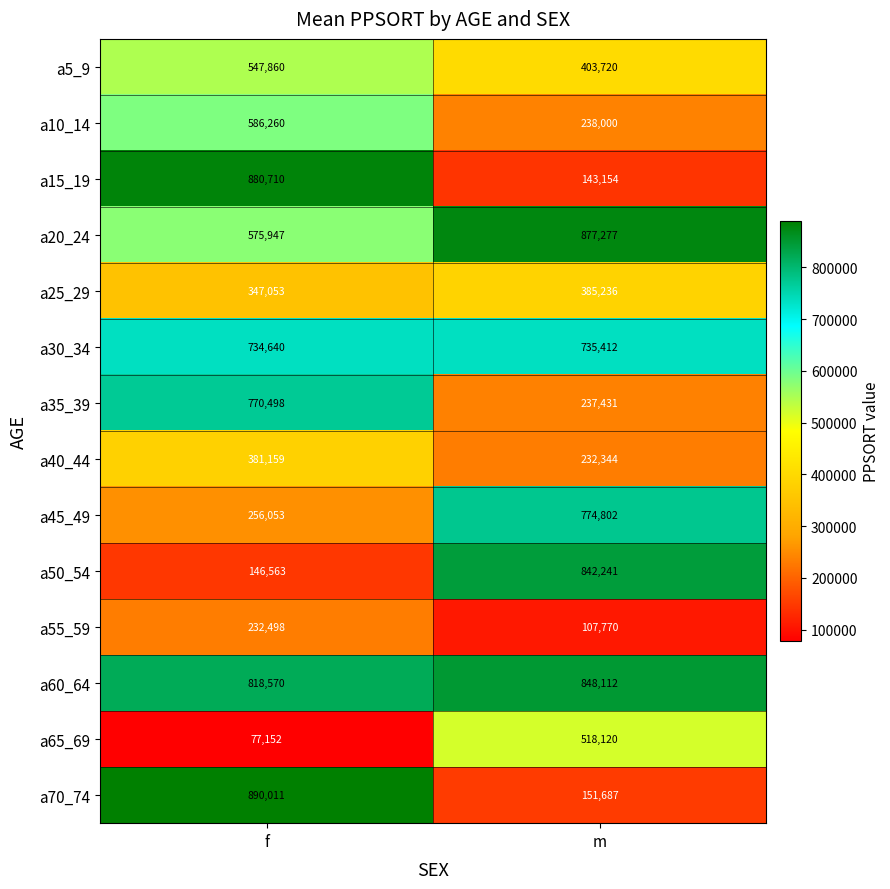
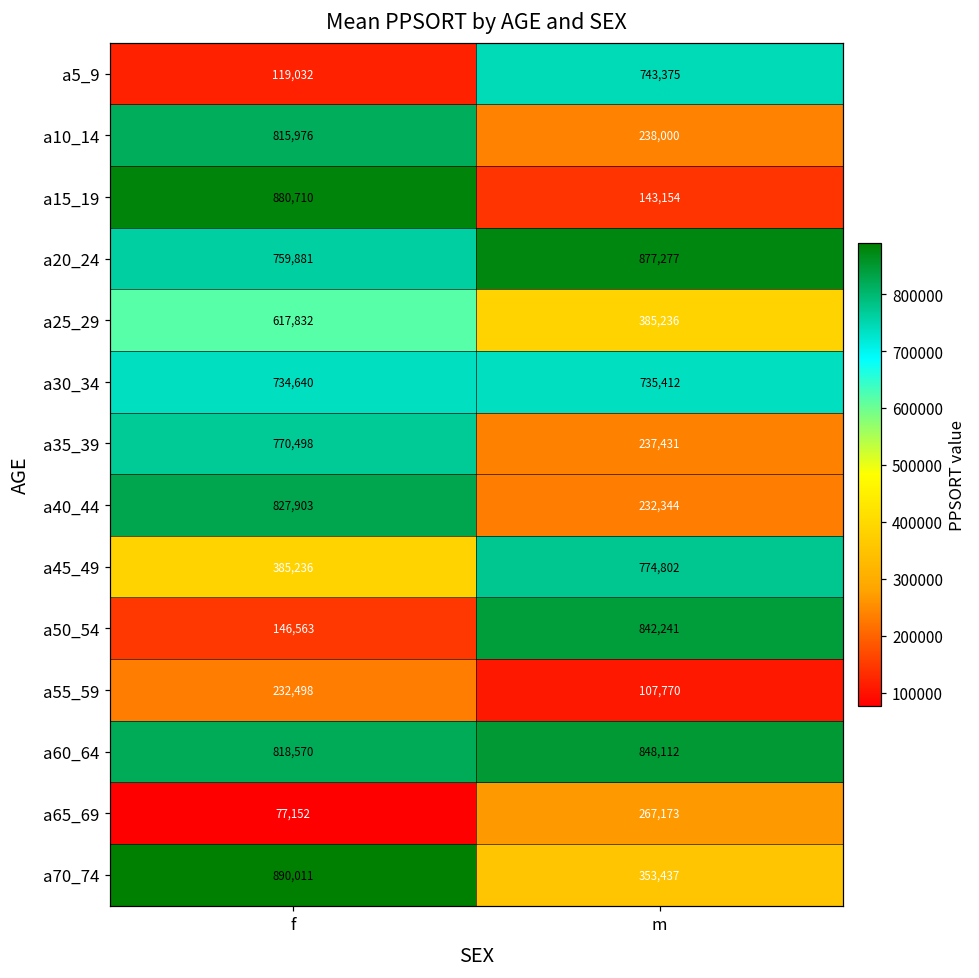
a5_9, f: 547,860 -> 119,032
a5_9, m: 403,720 -> 743,375
a10_14, f: 586,260 -> 815,976
a20_24, f: 575,947 -> 759,881
a25_29, f: 347,053 -> 617,832
a40_44, f: 381,159 -> 827,903
a45_49, f: 256,053 -> 385,236
a65_69, m: 518,120 -> 267,173
a70_74, m: 151,687 -> 353,437
